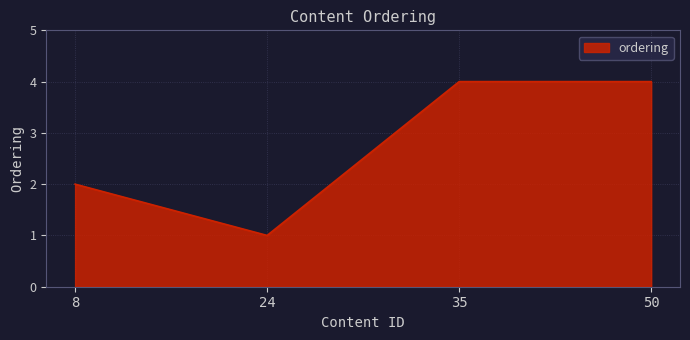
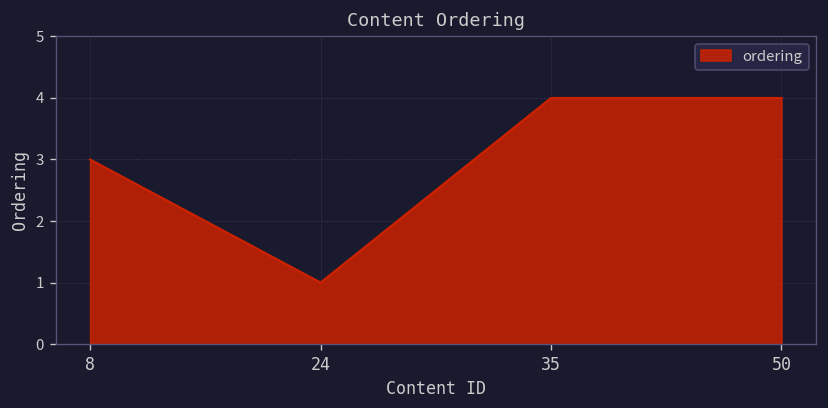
8: 2 -> 3
